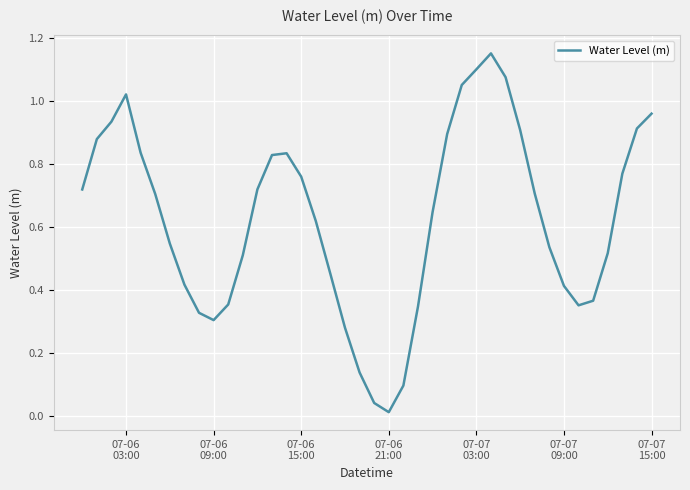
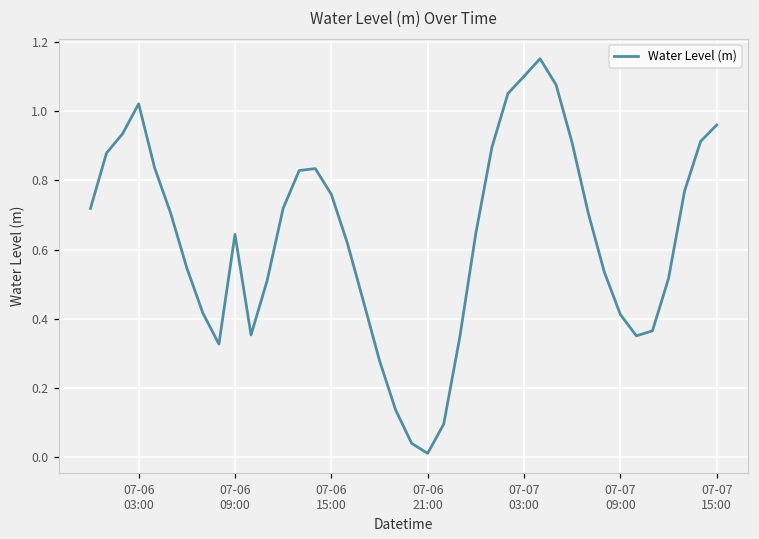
07-06 09:00: 0.30 -> 0.64
